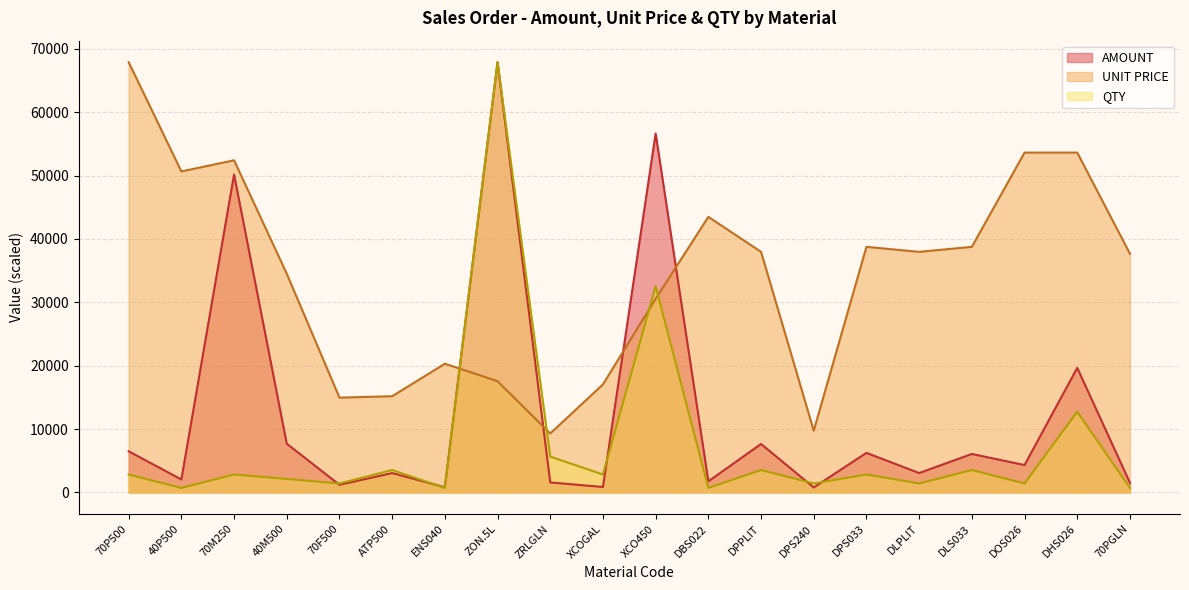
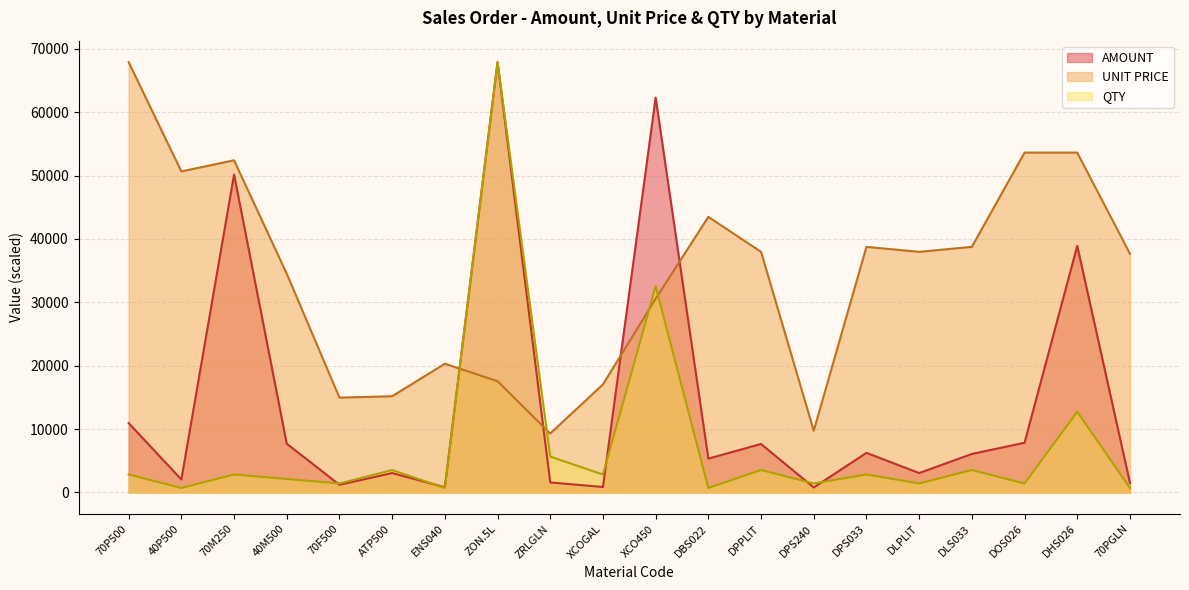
AMOUNT, 70P500: 6000 -> 11000
AMOUNT, XCO450: 57000 -> 62000
AMOUNT, DBS022: 2000 -> 5000
AMOUNT, DOS026: 4000 -> 8000
AMOUNT, DHS026: 20000 -> 39000
